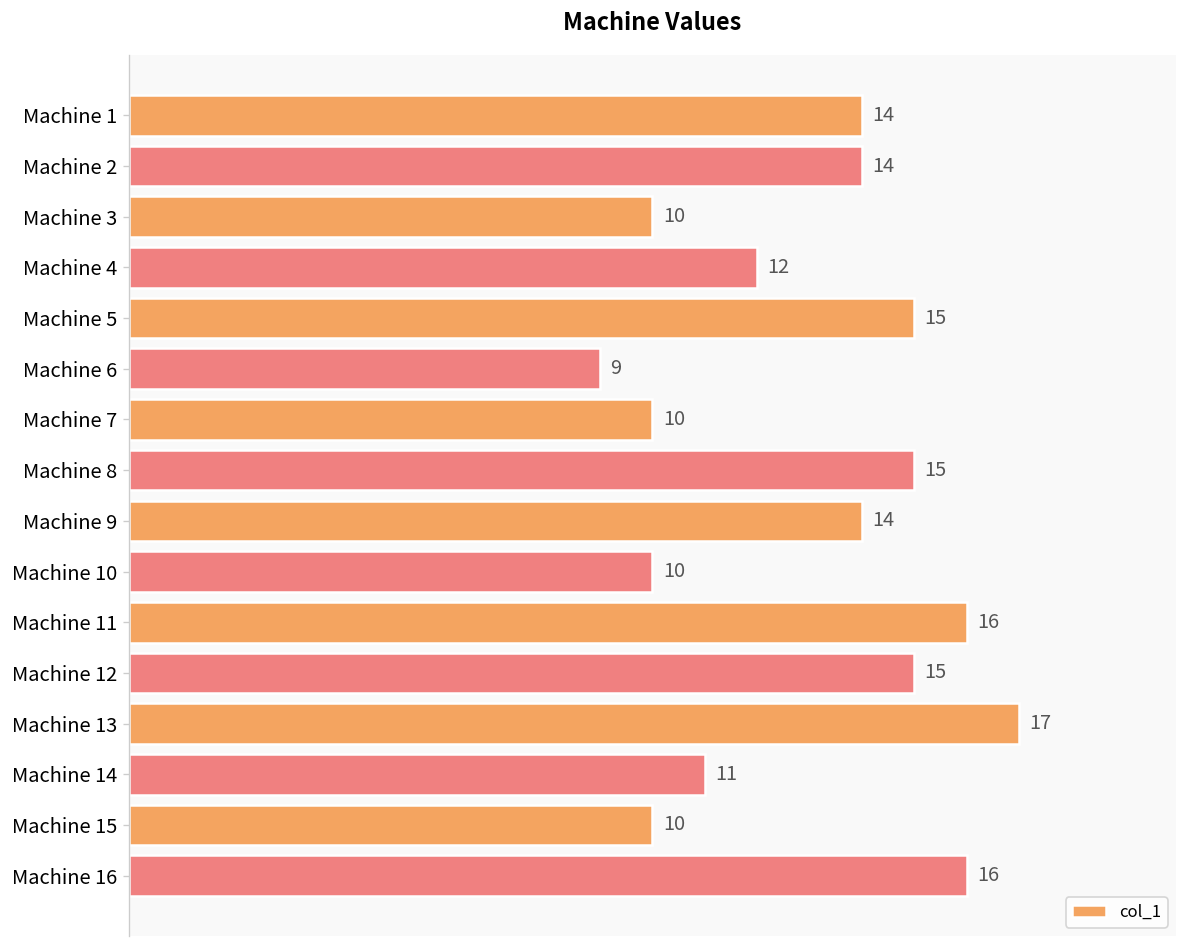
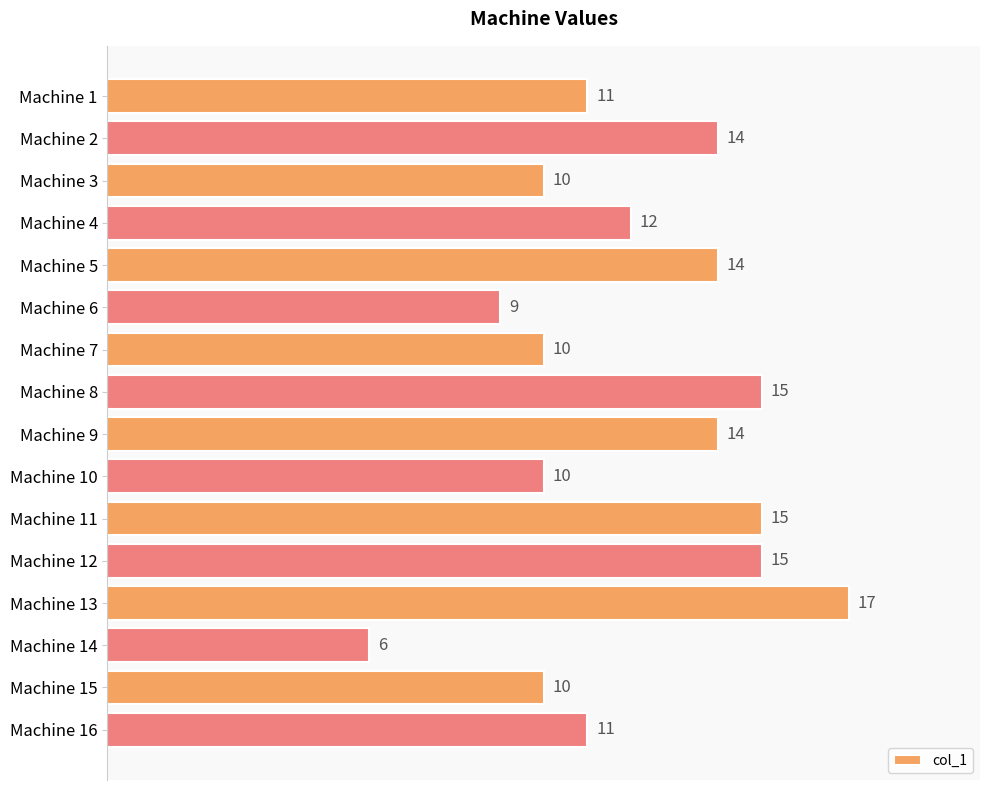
Machine 1: 14 -> 11
Machine 5: 15 -> 14
Machine 11: 16 -> 15
Machine 14: 11 -> 6
Machine 16: 16 -> 11
